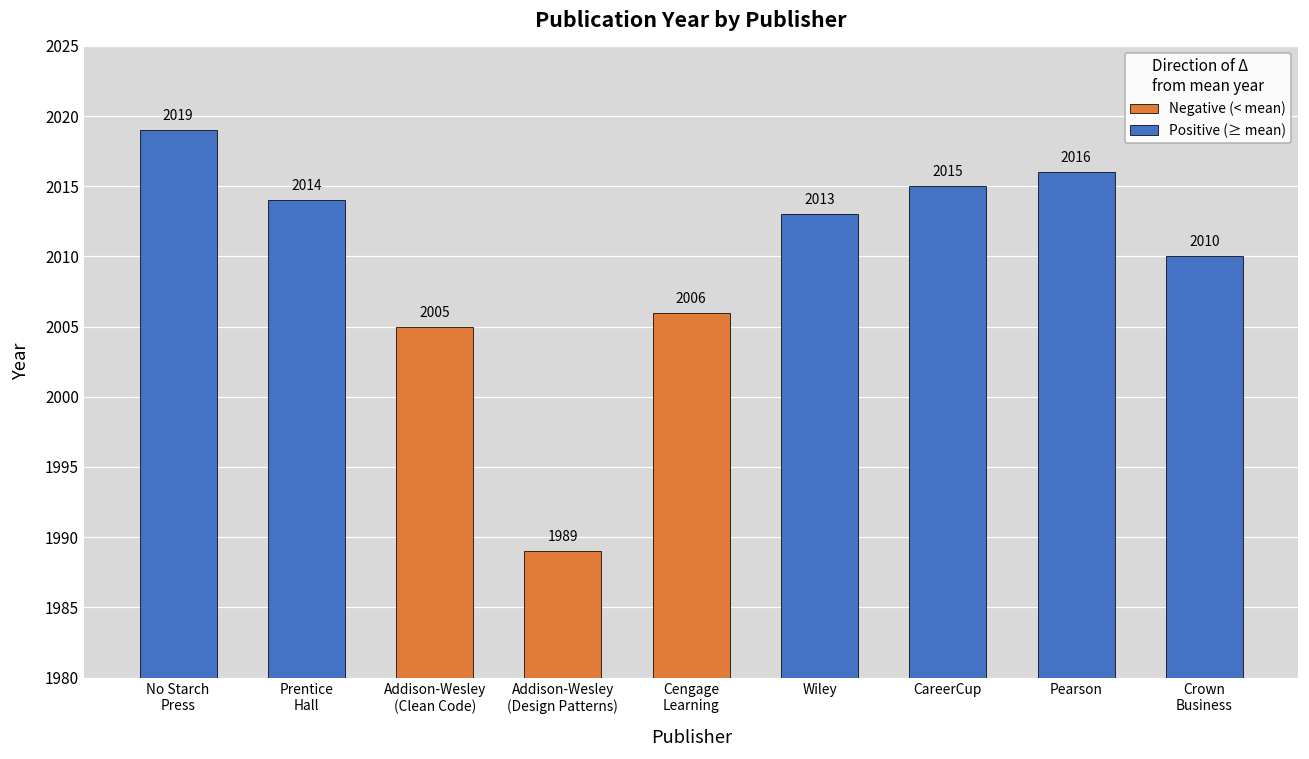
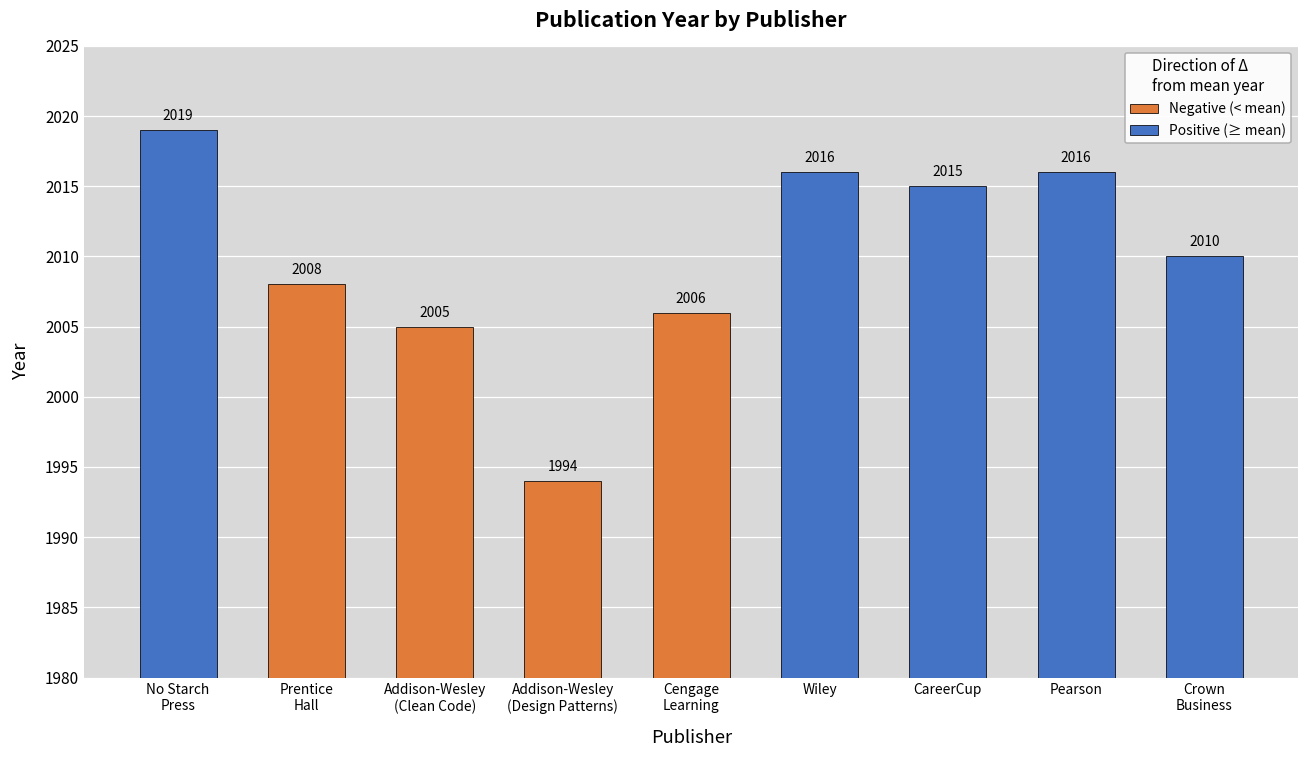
Prentice Hall: 2014 -> 2008
Addison-Wesley (Design Patterns): 1989 -> 1994
Wiley: 2013 -> 2016
